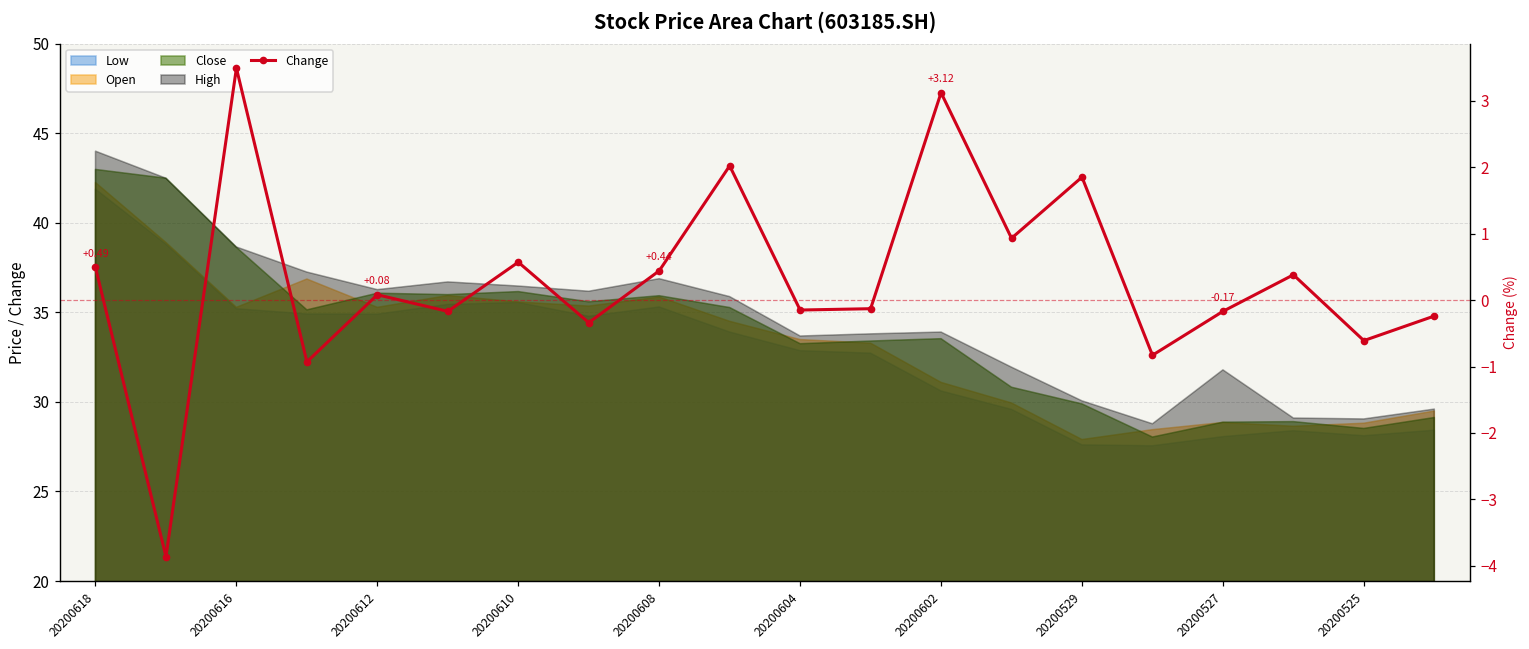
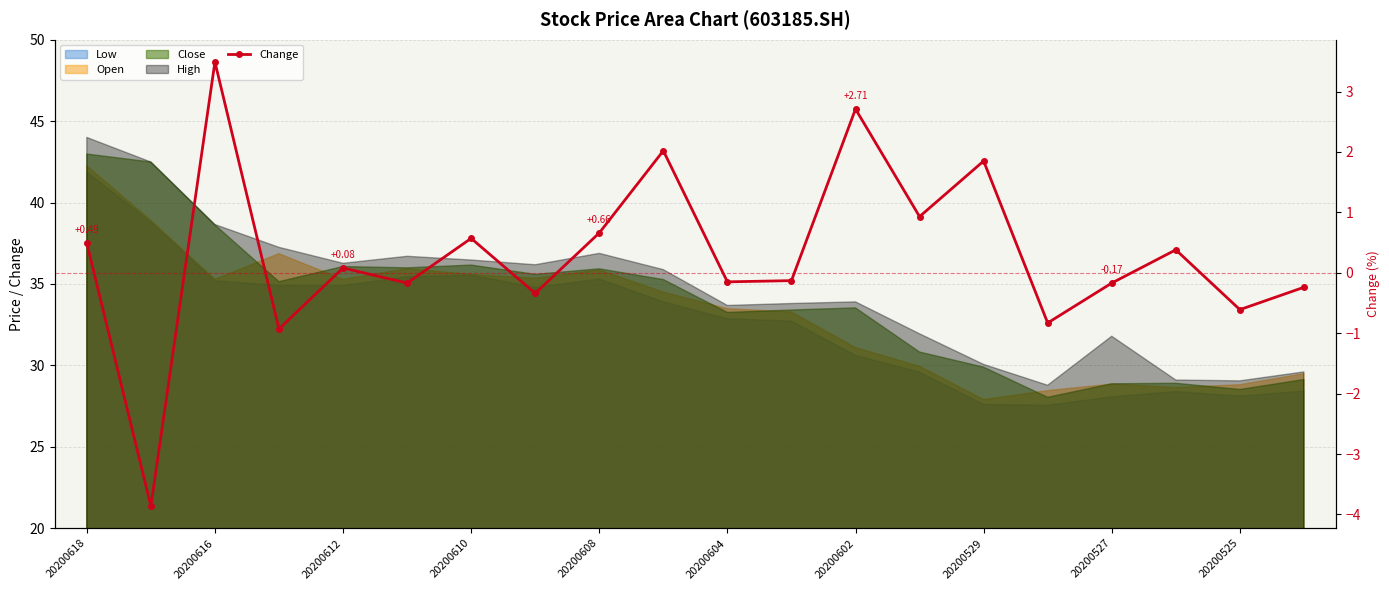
Change, 20200608: +0.44 -> +0.66
Change, 20200602: +3.12 -> +2.71
